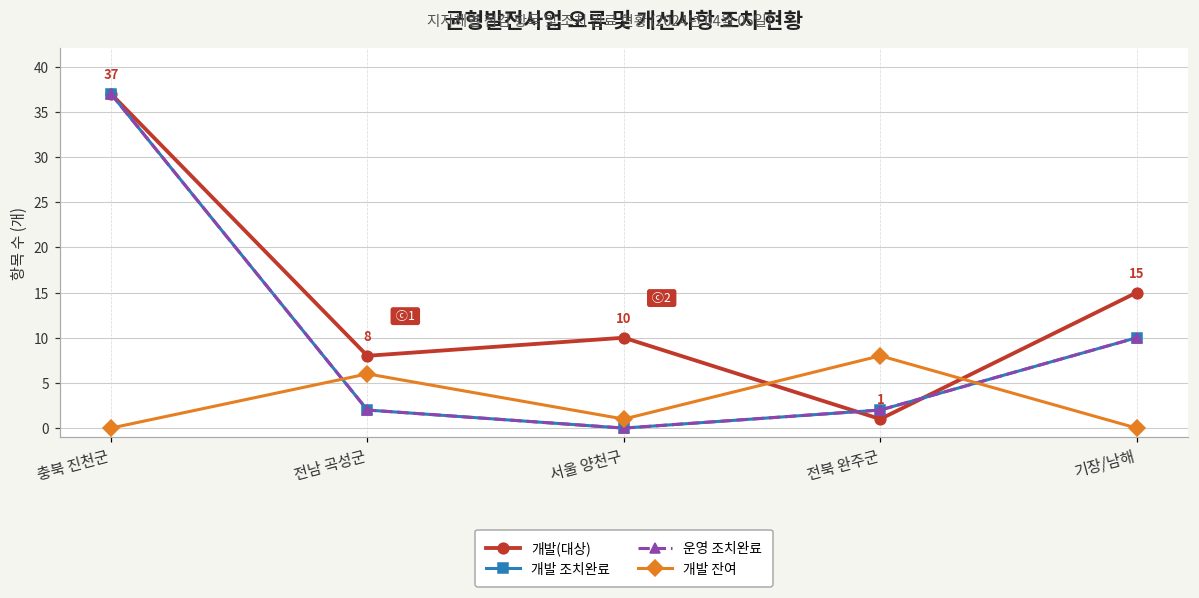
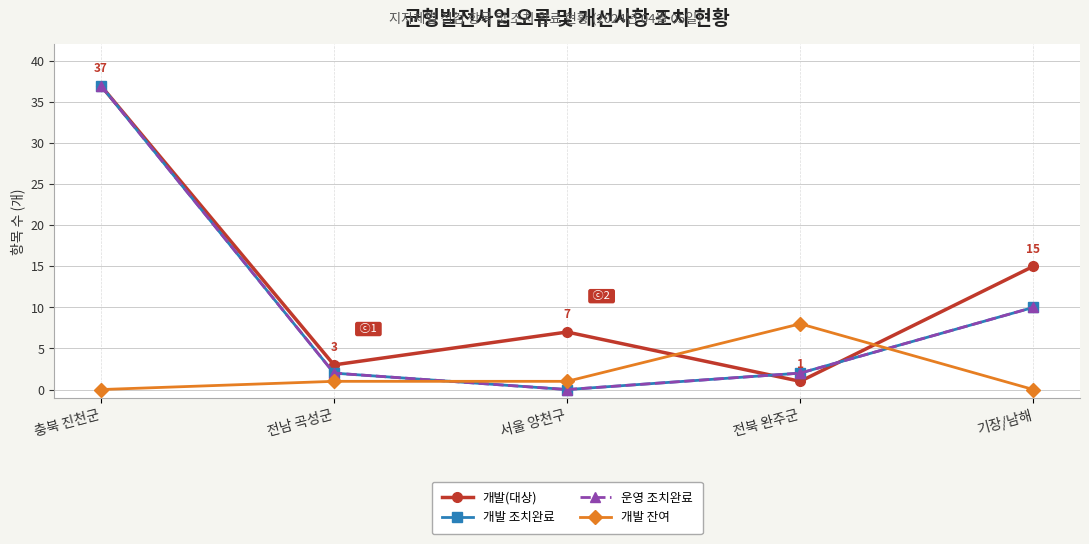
개발(대상), 전남 곡성군: 8 -> 3
개발 잔여, 전남 곡성군: 6 -> 1
개발(대상), 서울 양천구: 10 -> 7
